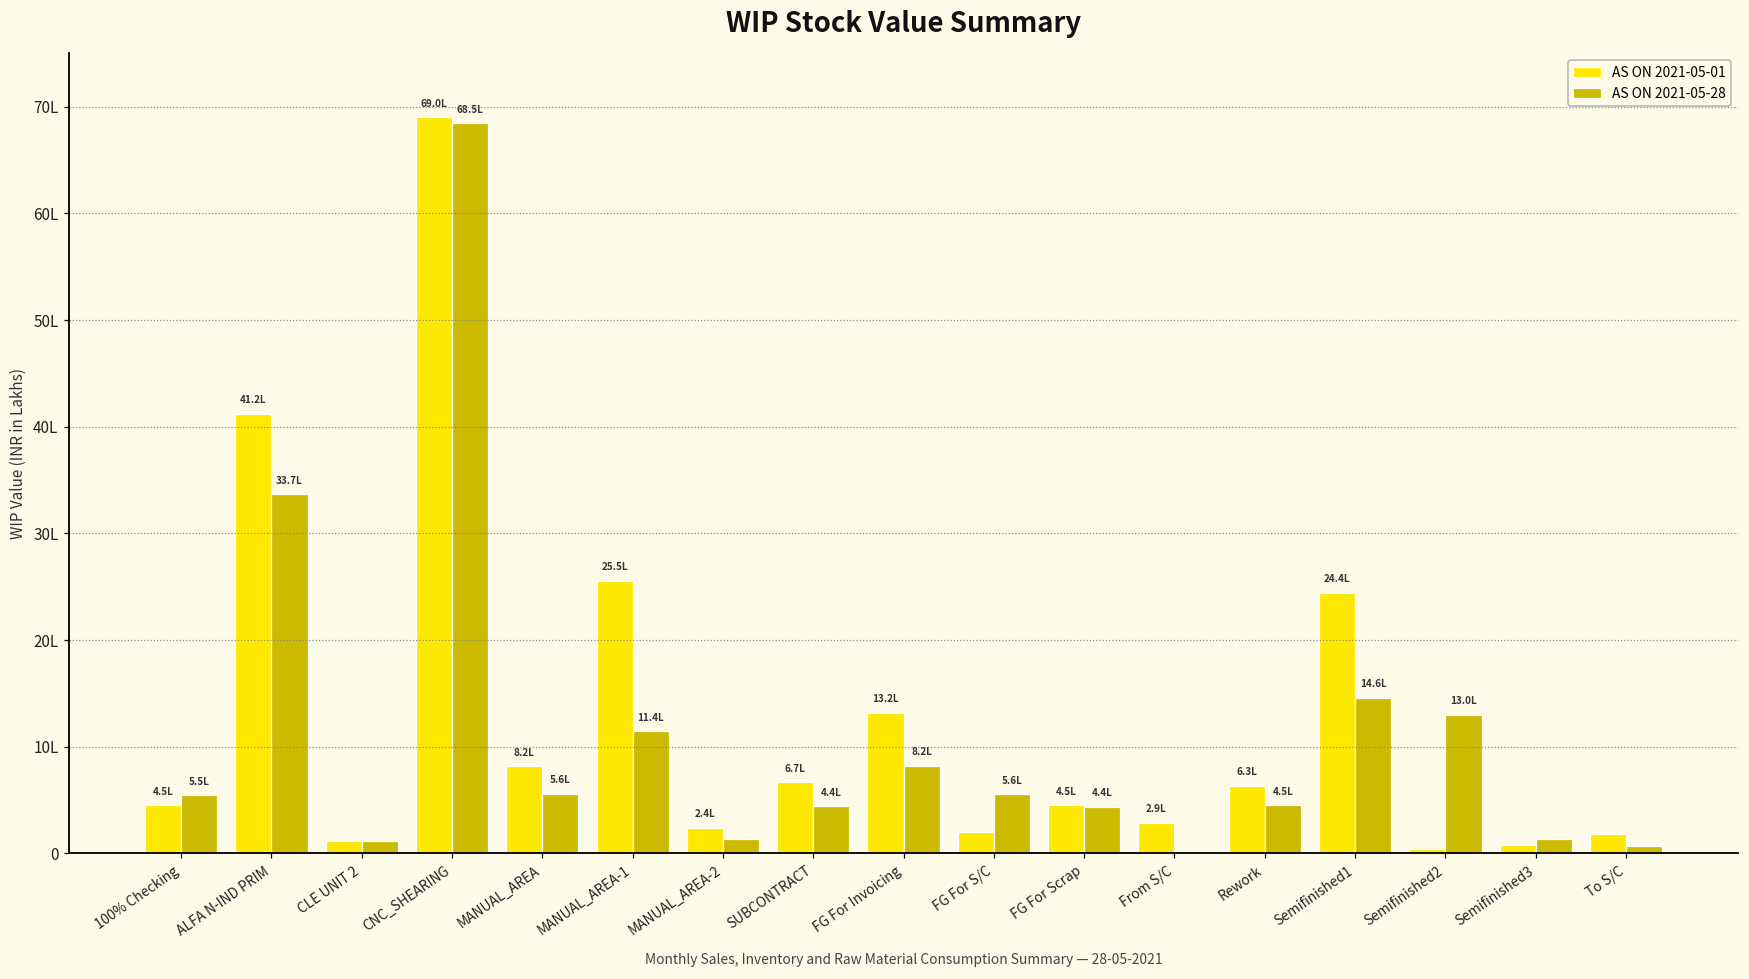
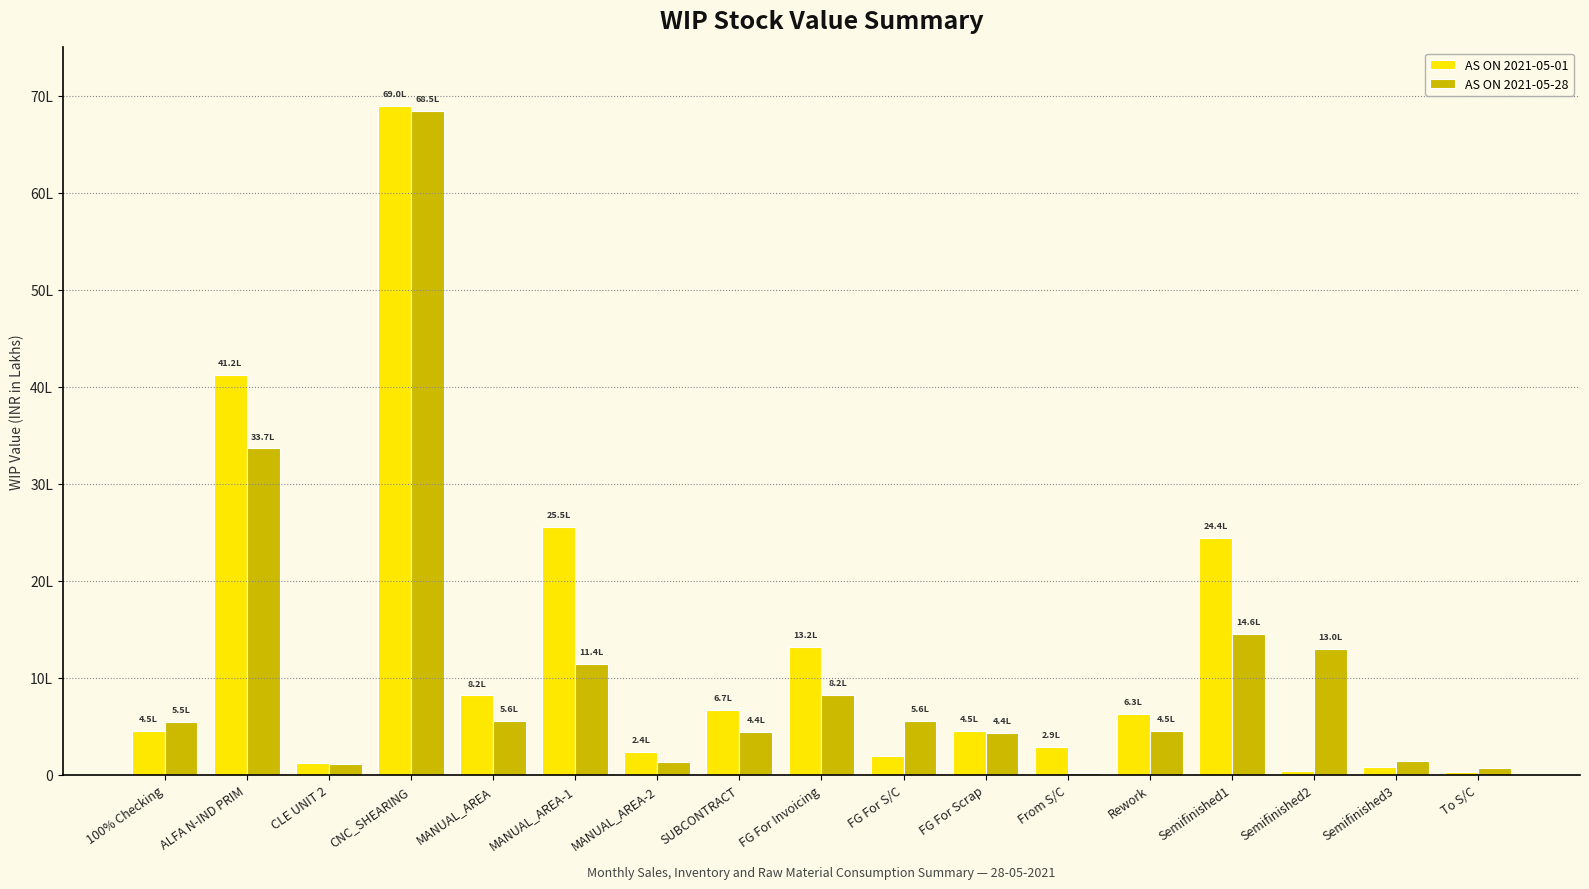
AS ON 2021-05-01, To S/C: 2L -> 0L
